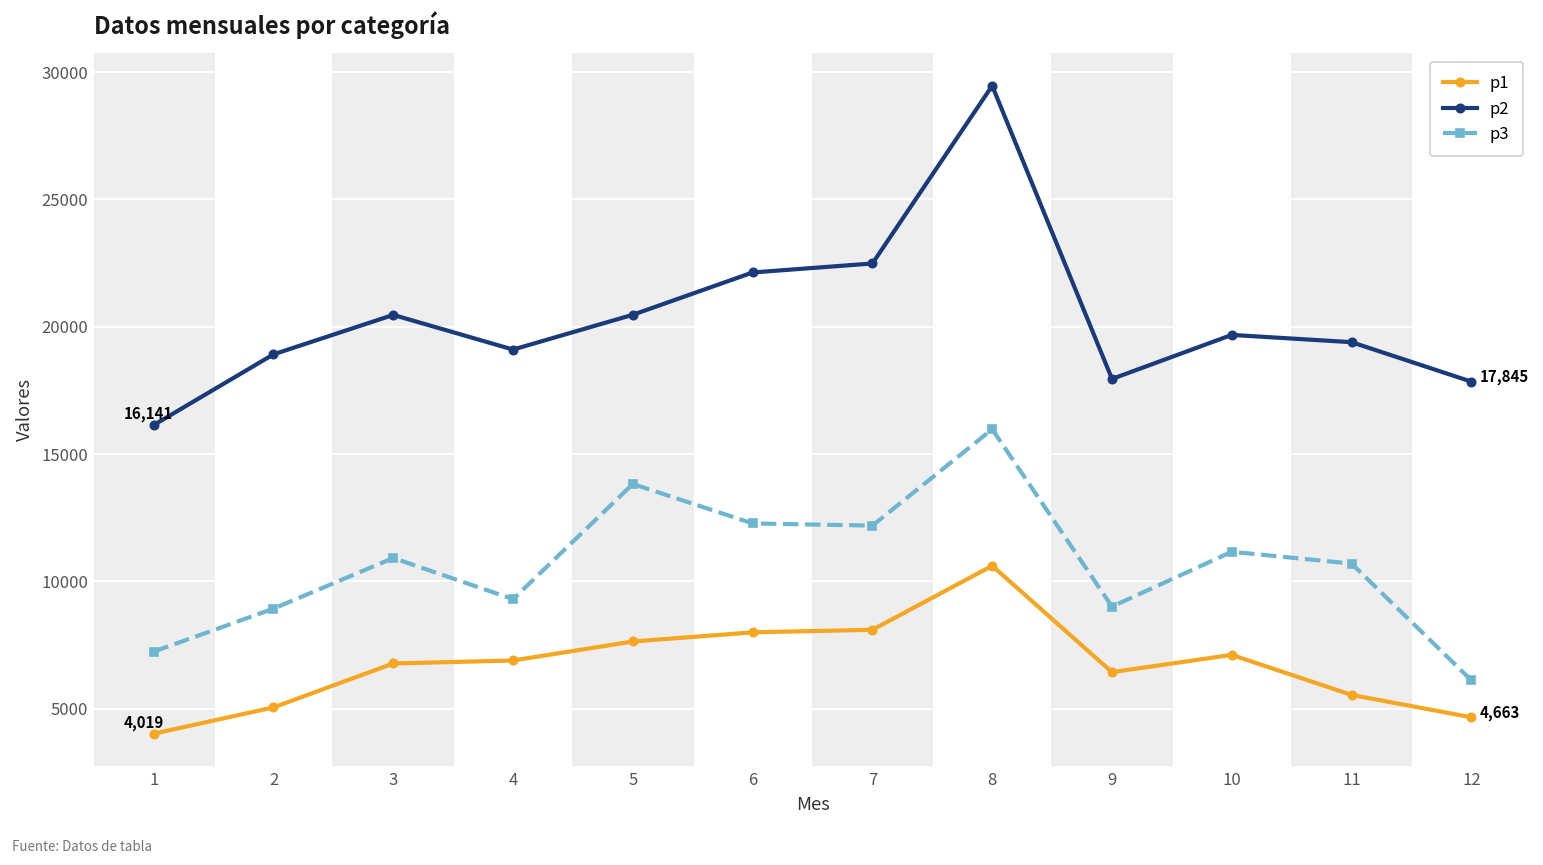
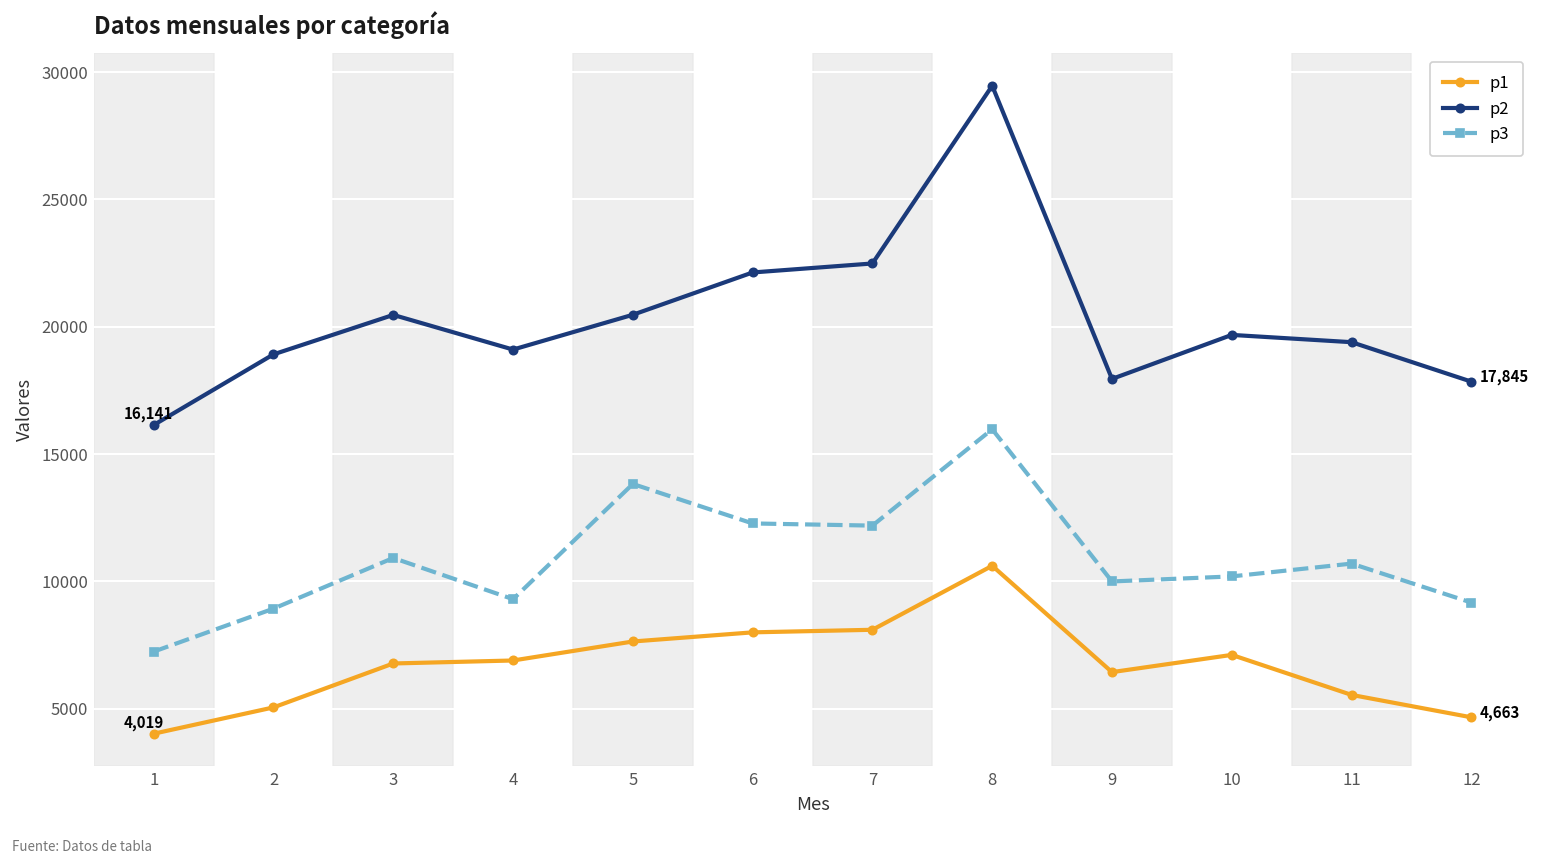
p3, 9: 9000 -> 10000
p3, 10: 11200 -> 10200
p3, 12: 6100 -> 9200
